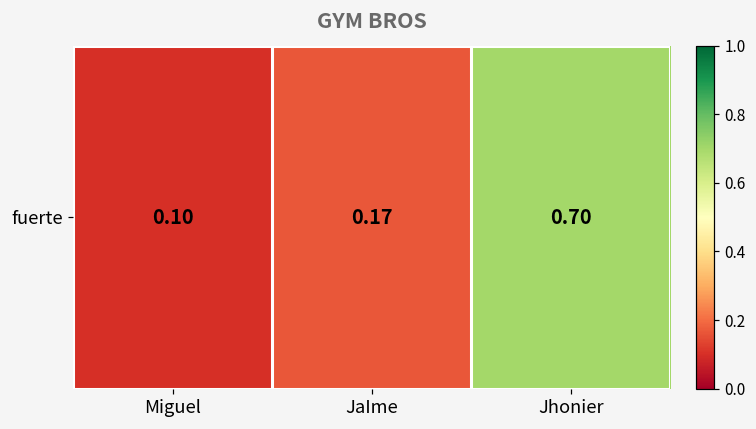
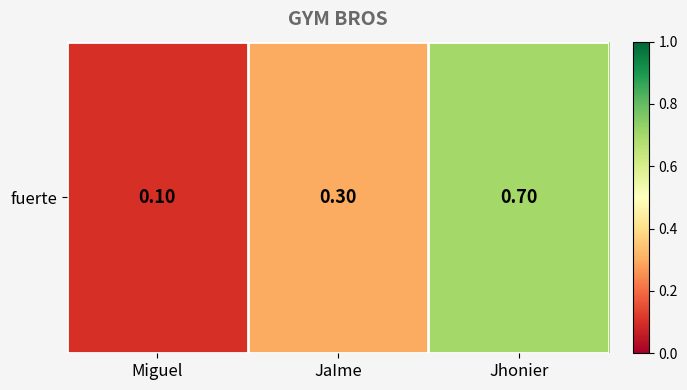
fuerte, JaIme: 0.17 -> 0.30
